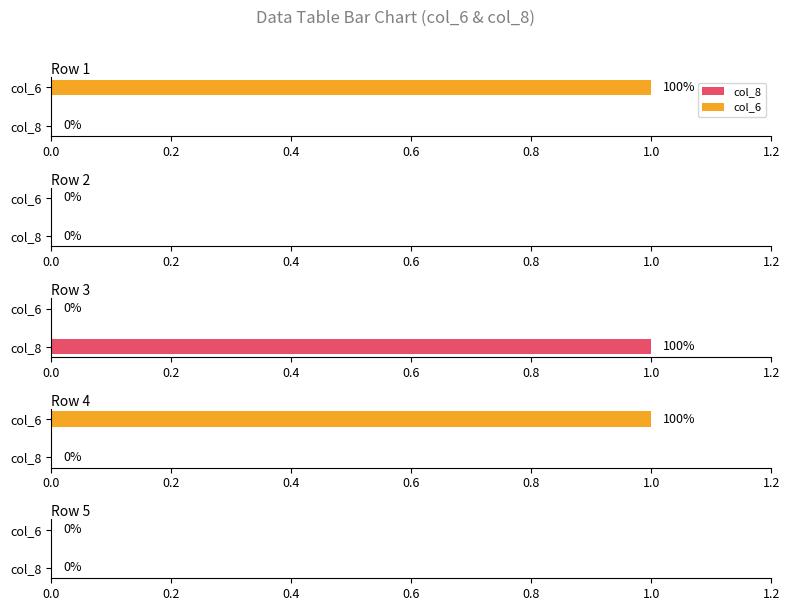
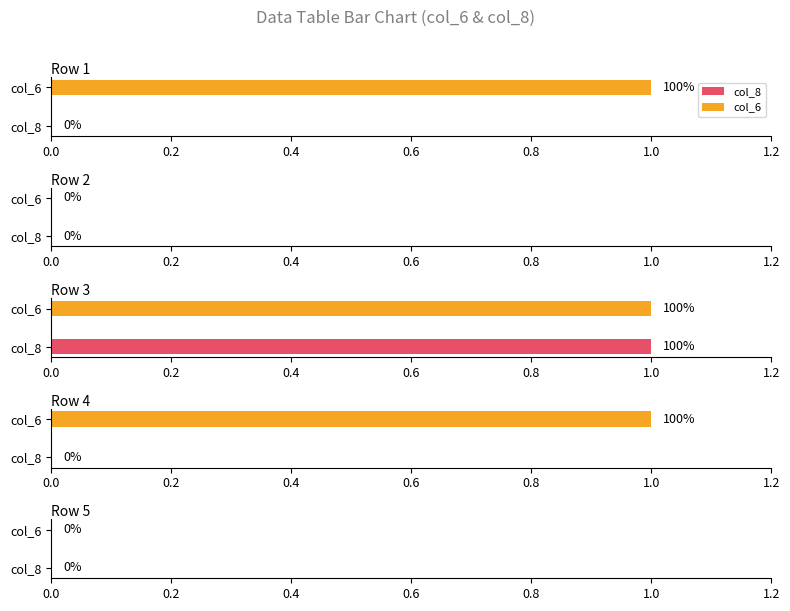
Row 3, col_6: 0% -> 100%
